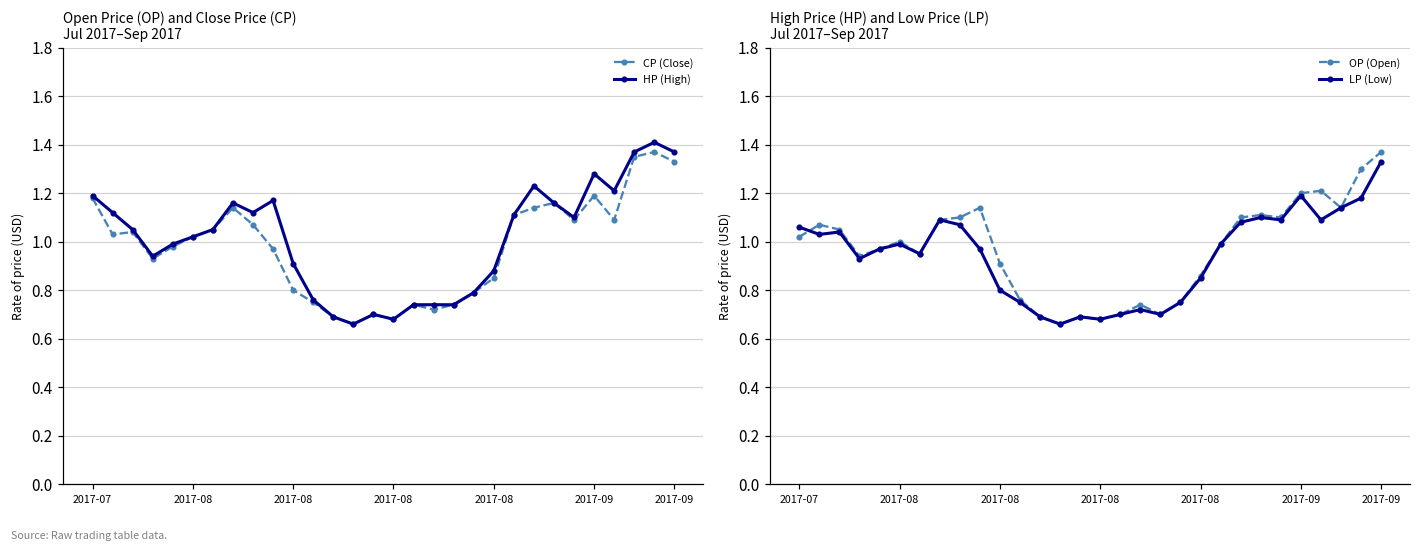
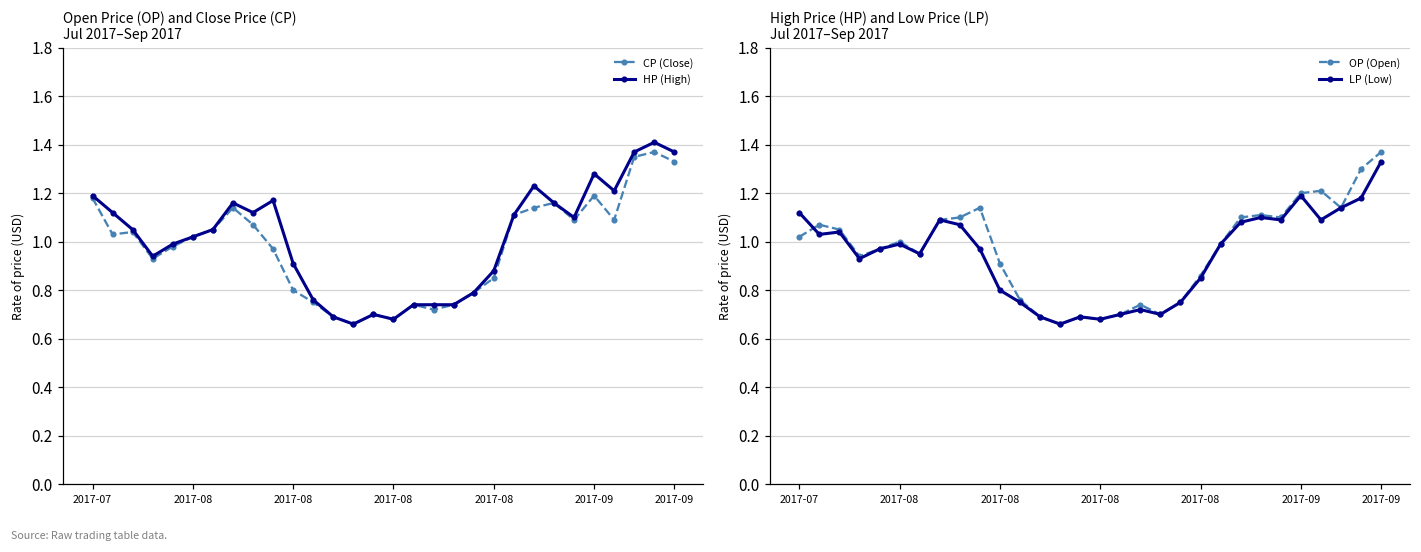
High Price (HP) and Low Price (LP) Jul 2017–Sep 2017, LP (Low), 2017-07: 1.06 -> 1.12
